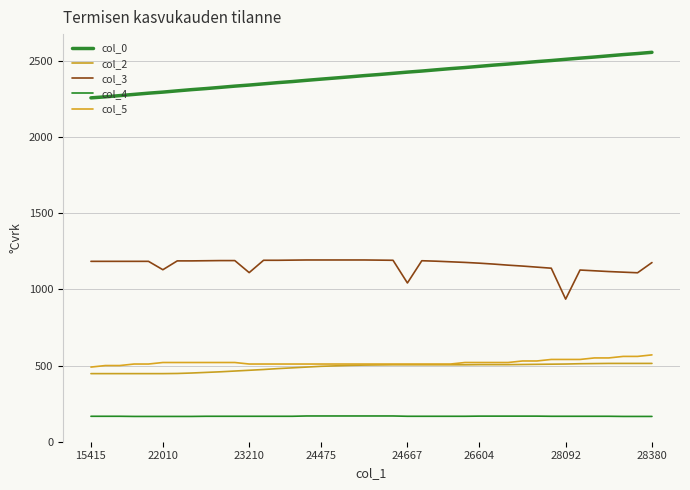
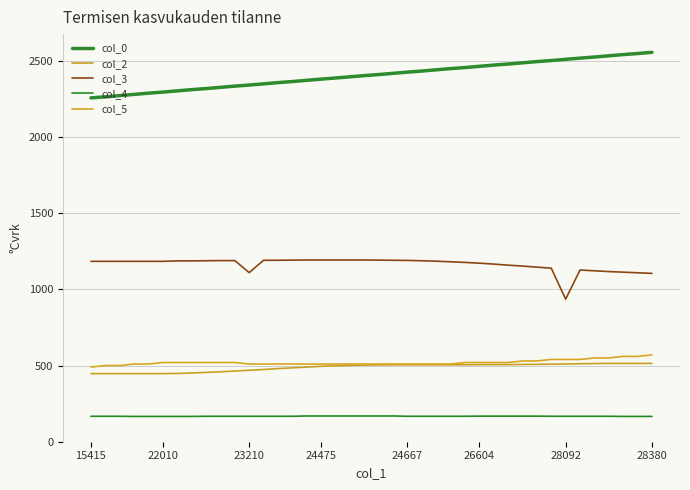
col_3, 22010: 1130 -> 1180
col_3, 24667: 1040 -> 1190
col_3, 28380: 1180 -> 1110
